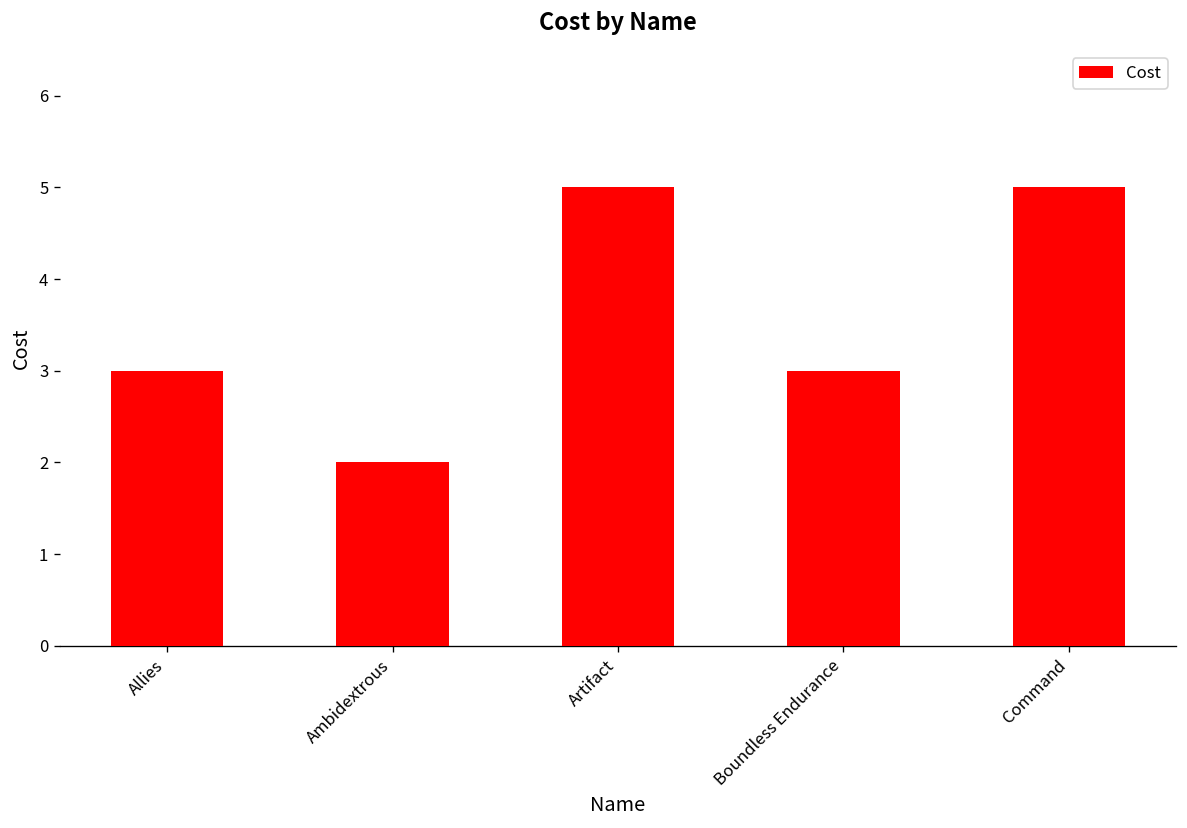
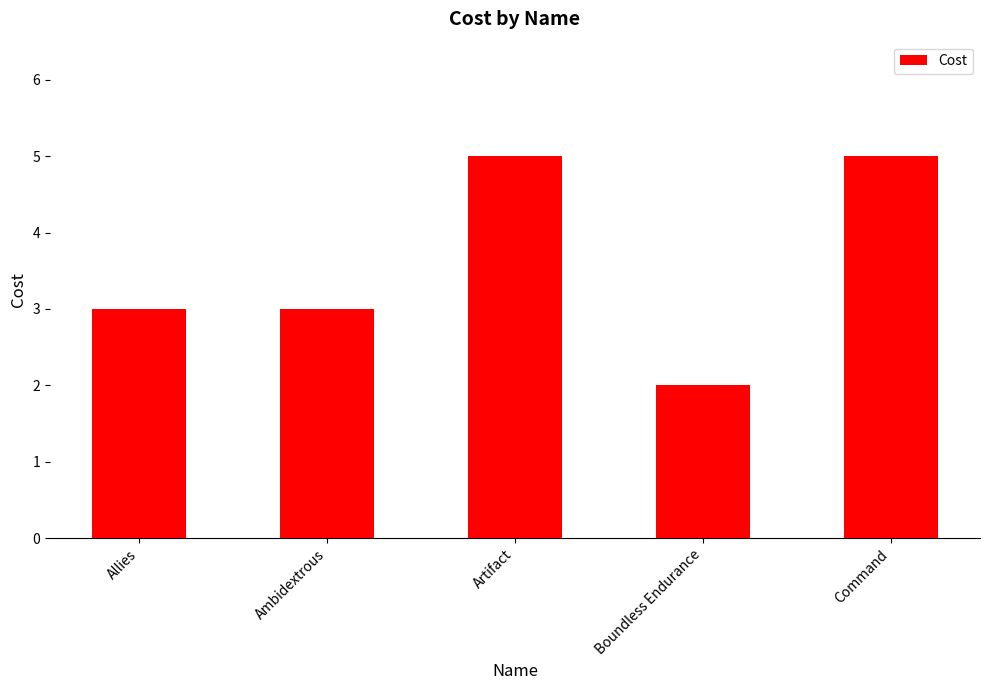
Ambidextrous: 2 -> 3
Boundless Endurance: 3 -> 2
